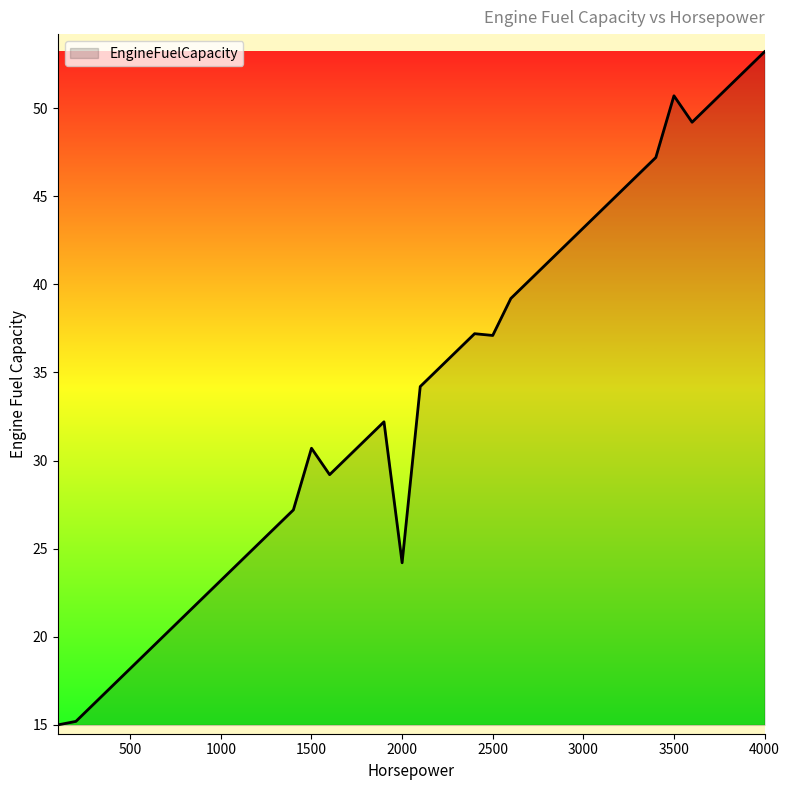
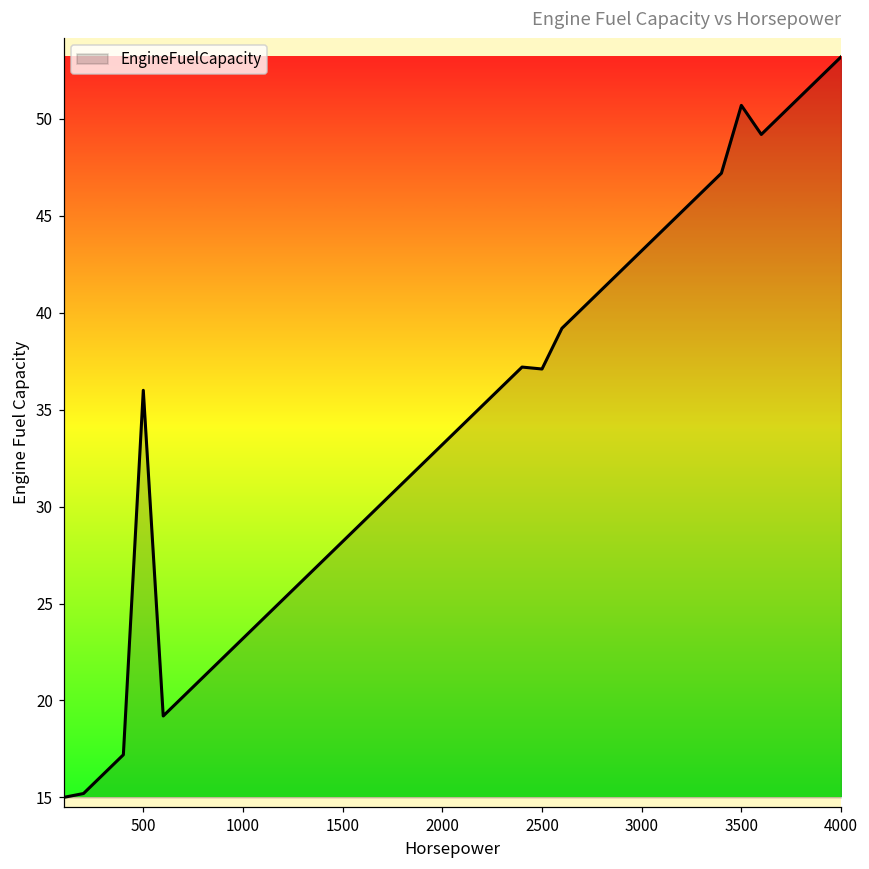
500: 18.2 -> 36.0
1500: 30.7 -> 28.2
2000: 24.2 -> 33.2
